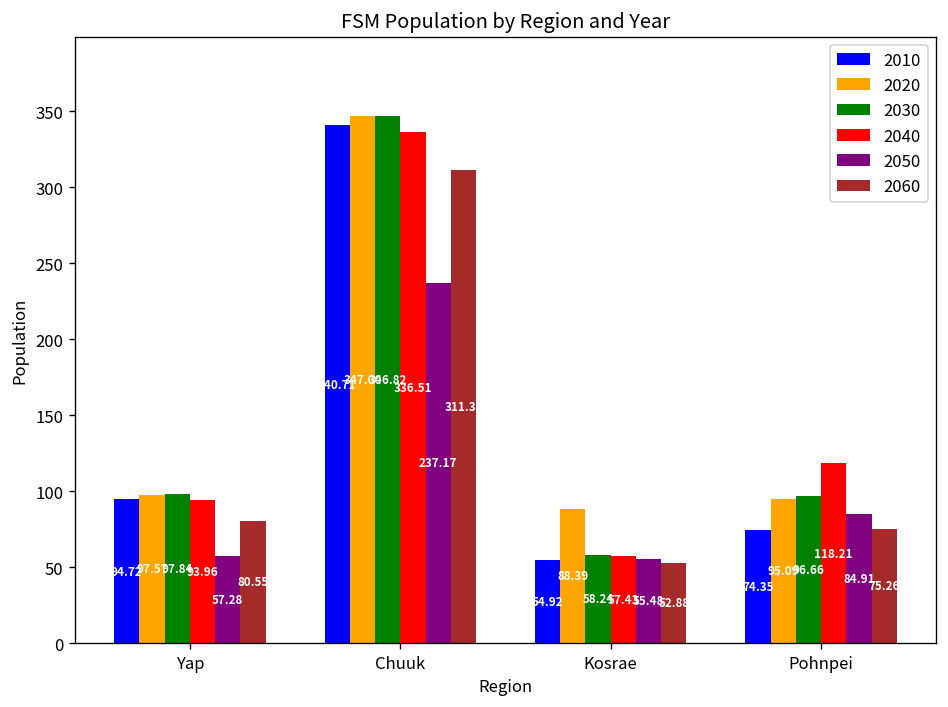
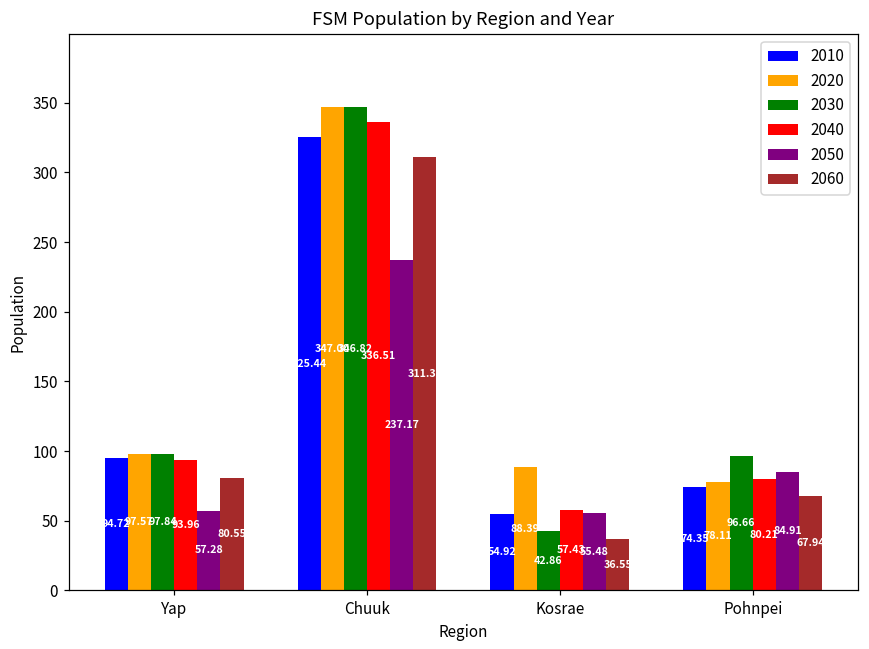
2010, Chuuk: 340.71 -> 325.44
2030, Kosrae: 58.24 -> 42.86
2060, Kosrae: 52.88 -> 36.55
2020, Pohnpei: 95.09 -> 78.11
2040, Pohnpei: 118.21 -> 80.21
2060, Pohnpei: 75.26 -> 67.94
